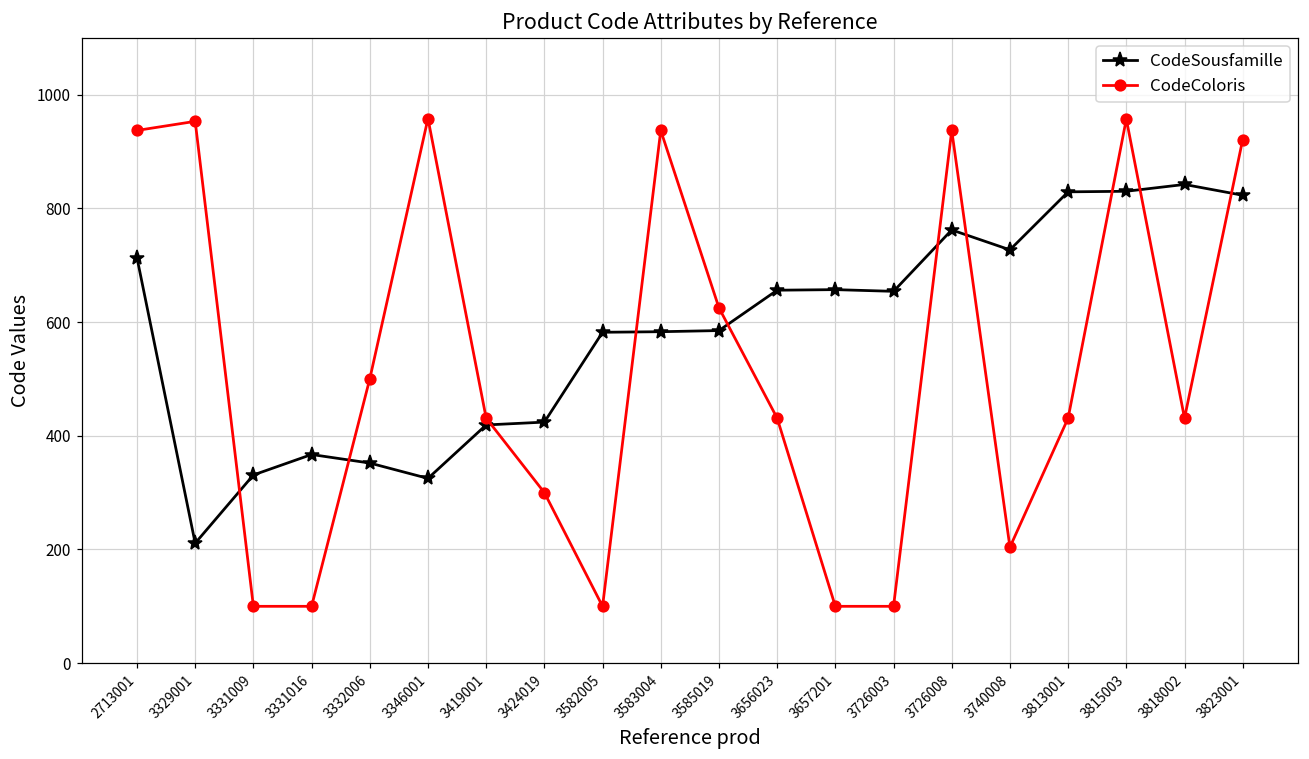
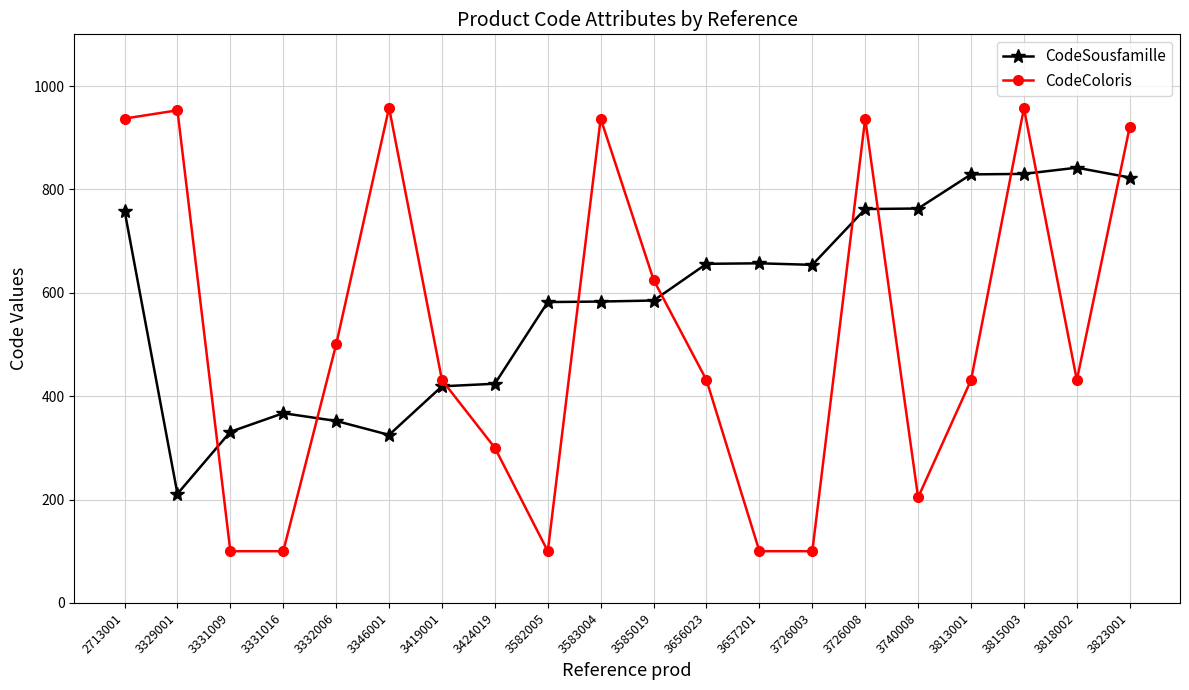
CodeSousfamille, 2713001: 710 -> 760
CodeSousfamille, 3740008: 730 -> 760
